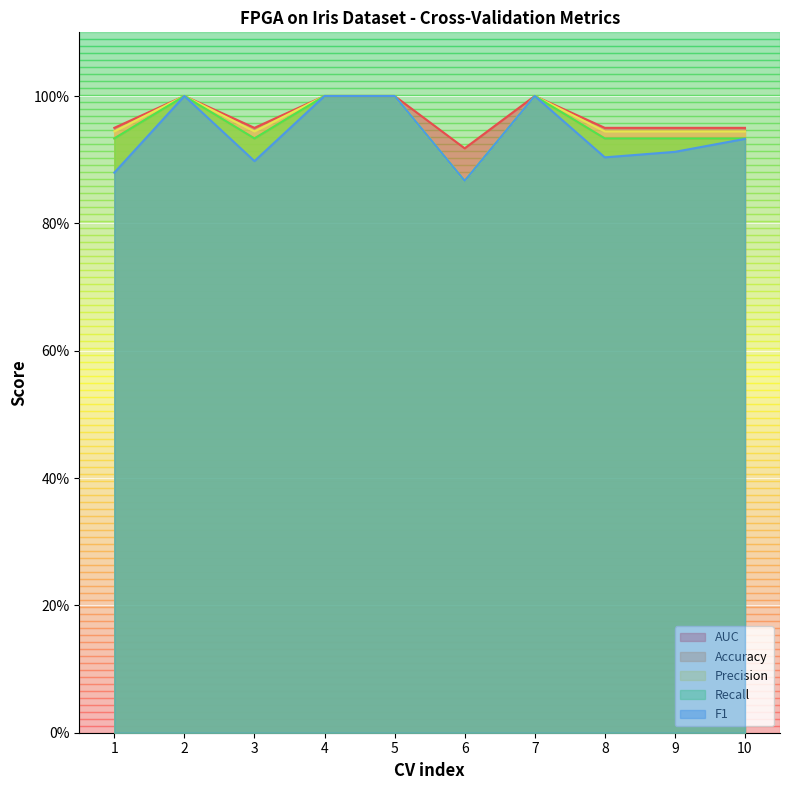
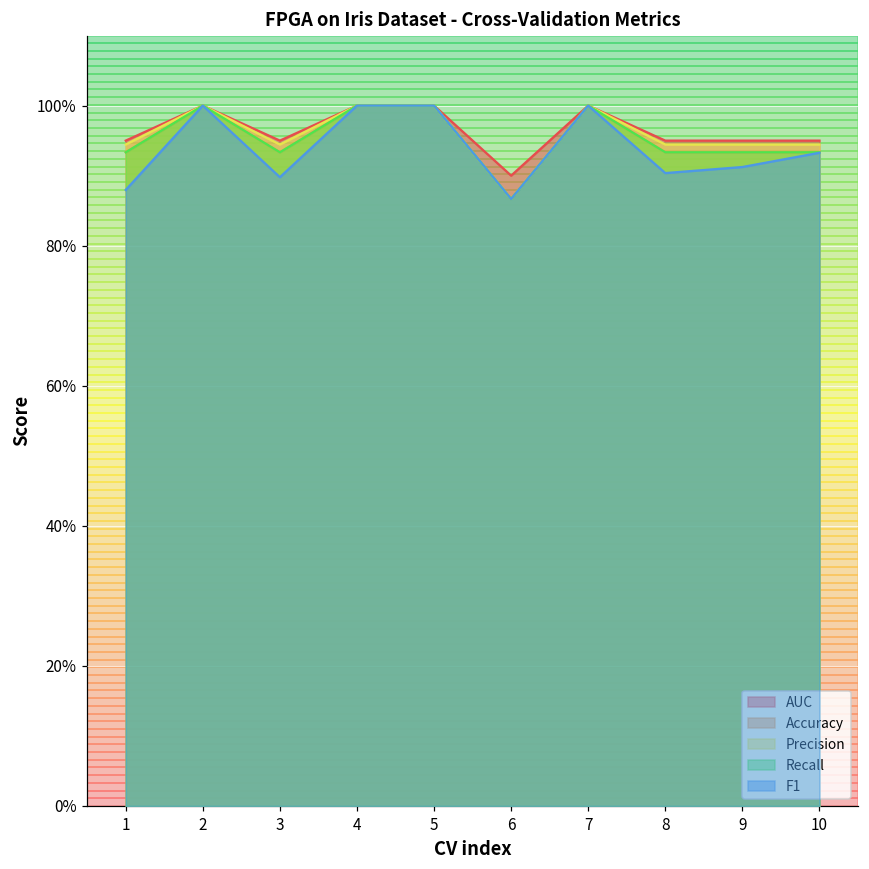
AUC, 6: 92% -> 90%
